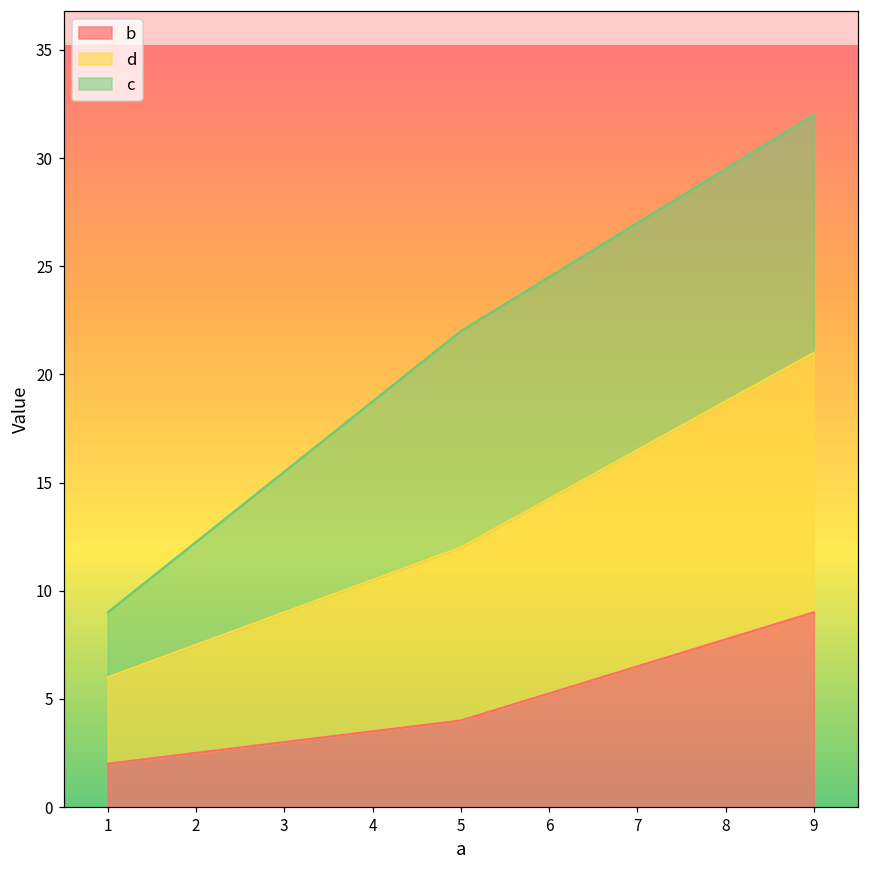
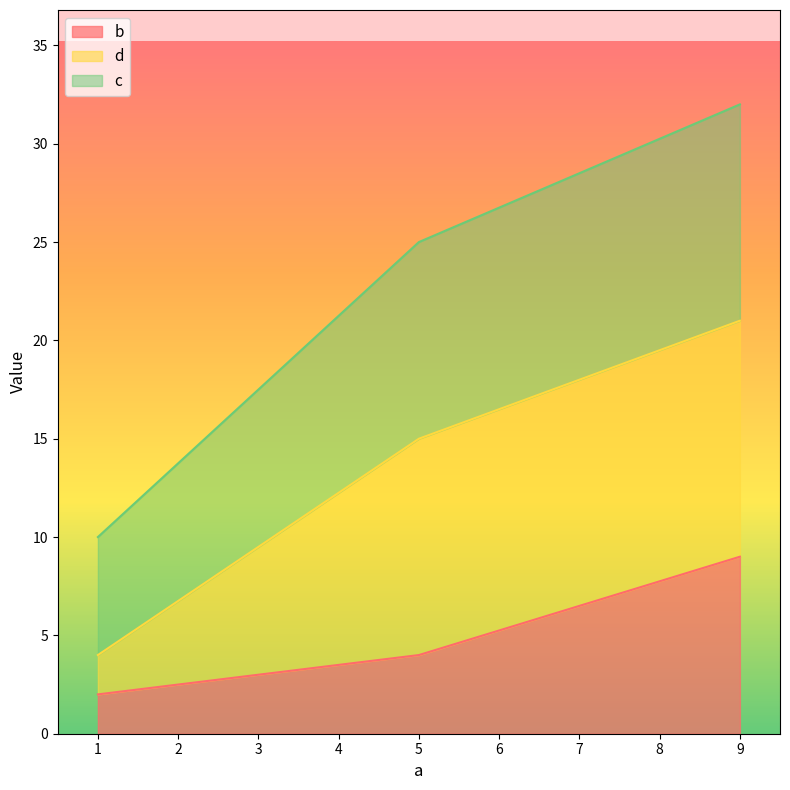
d, 1: 4 -> 2
c, 1: 3 -> 6
d, 5: 8 -> 11
